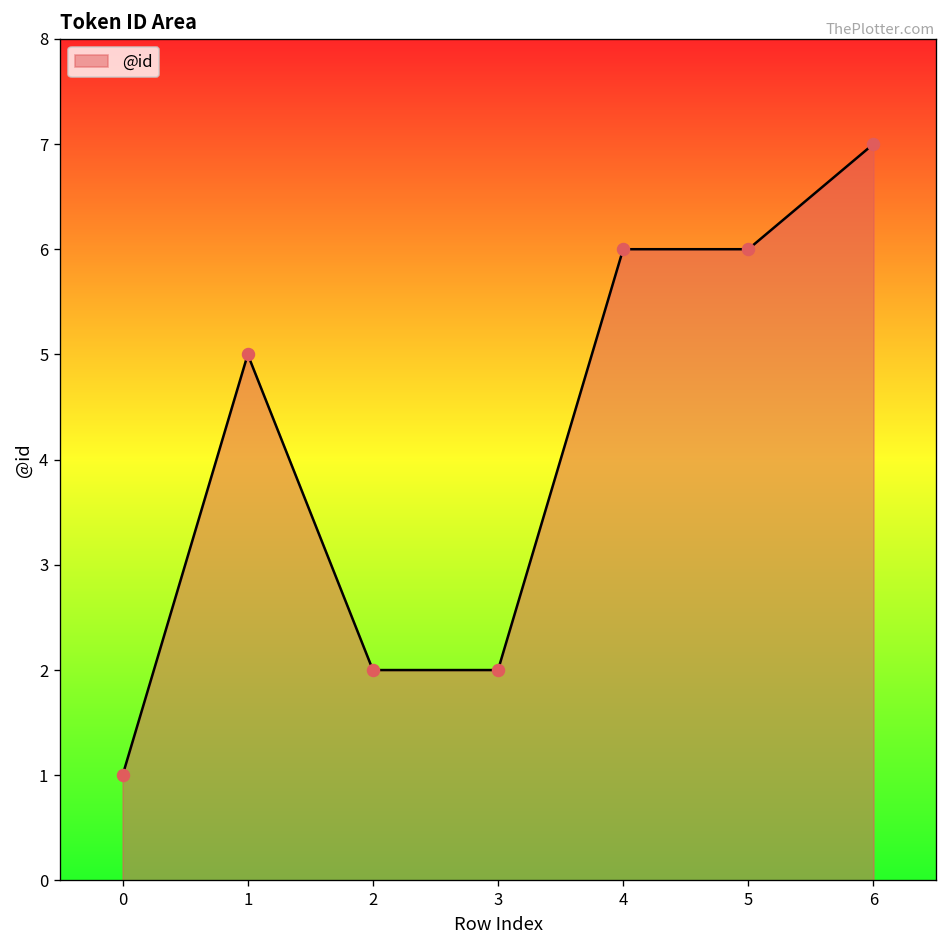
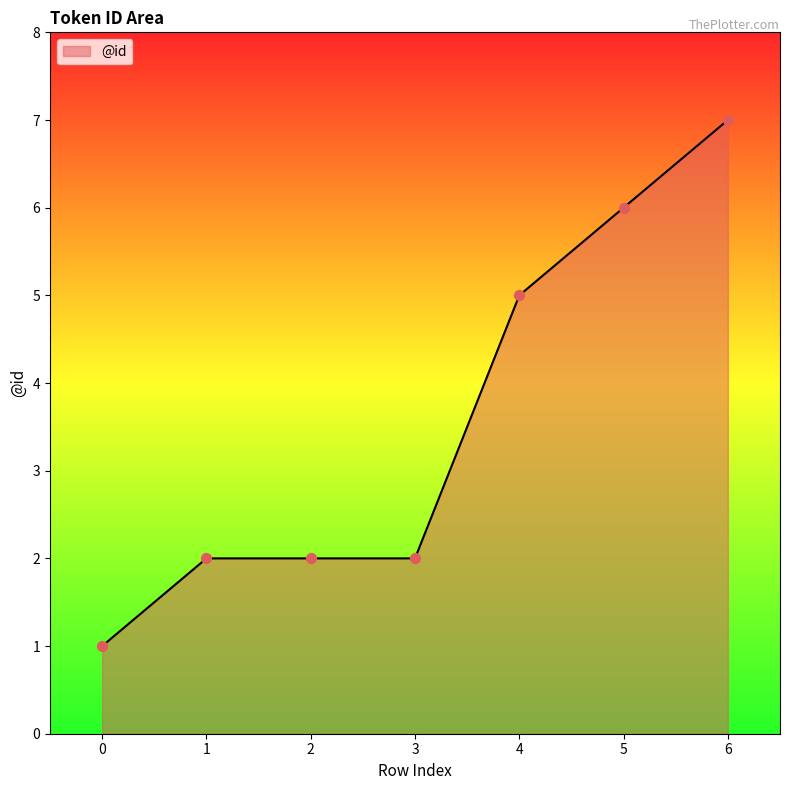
1: 5 -> 2
4: 6 -> 5
